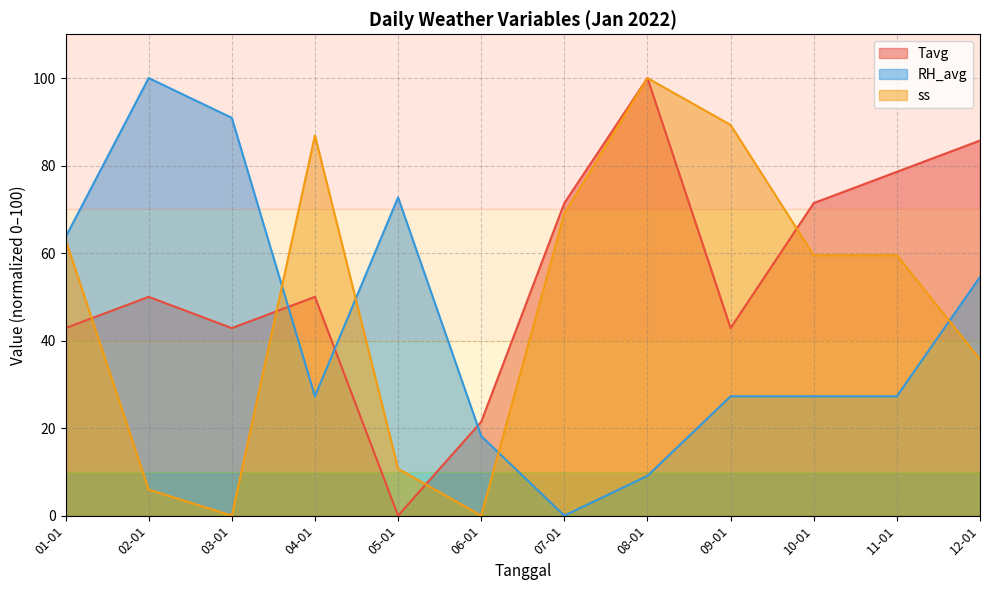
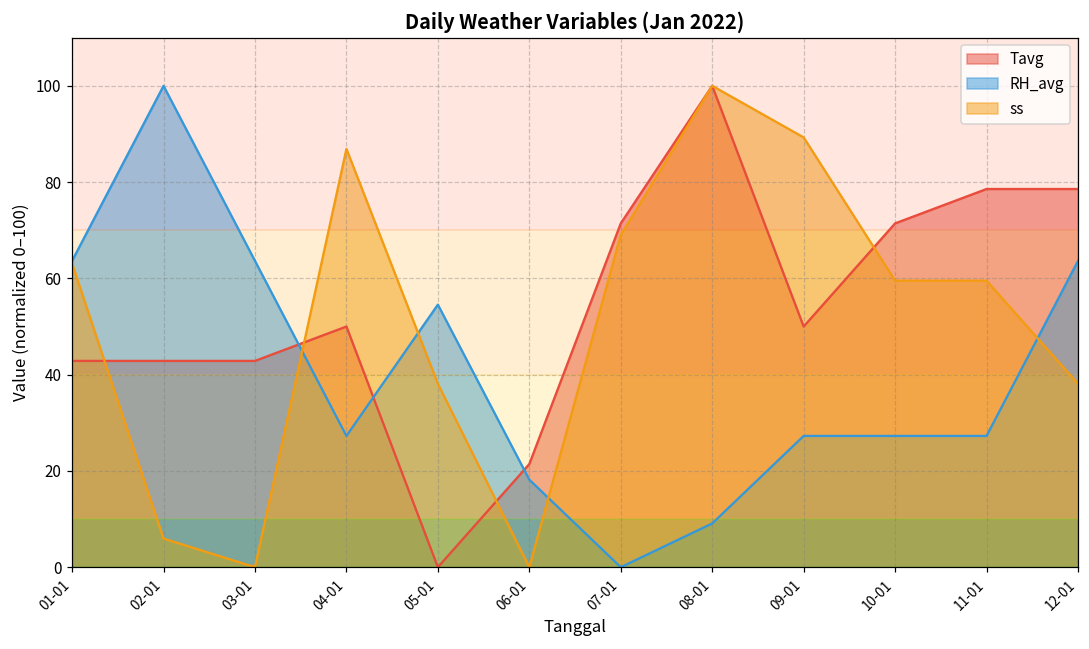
Tavg, 02-01: 50 -> 43
RH_avg, 03-01: 91 -> 64
RH_avg, 05-01: 73 -> 55
ss, 05-01: 11 -> 38
Tavg, 09-01: 43 -> 50
Tavg, 12-01: 86 -> 79
RH_avg, 12-01: 55 -> 64
ss, 12-01: 36 -> 38
